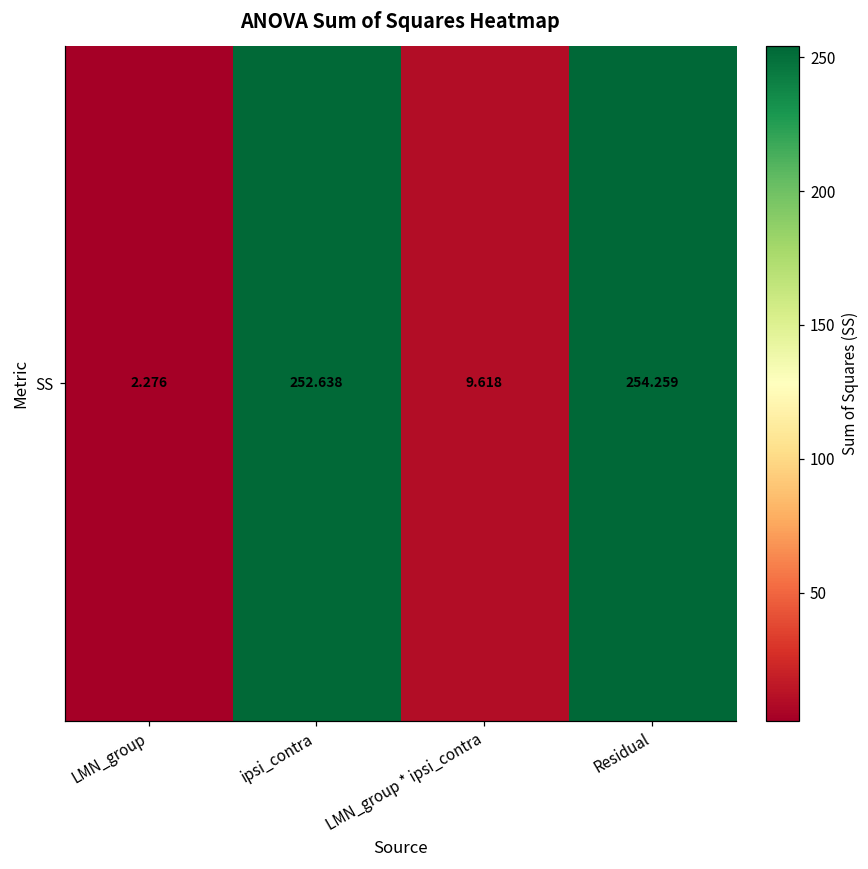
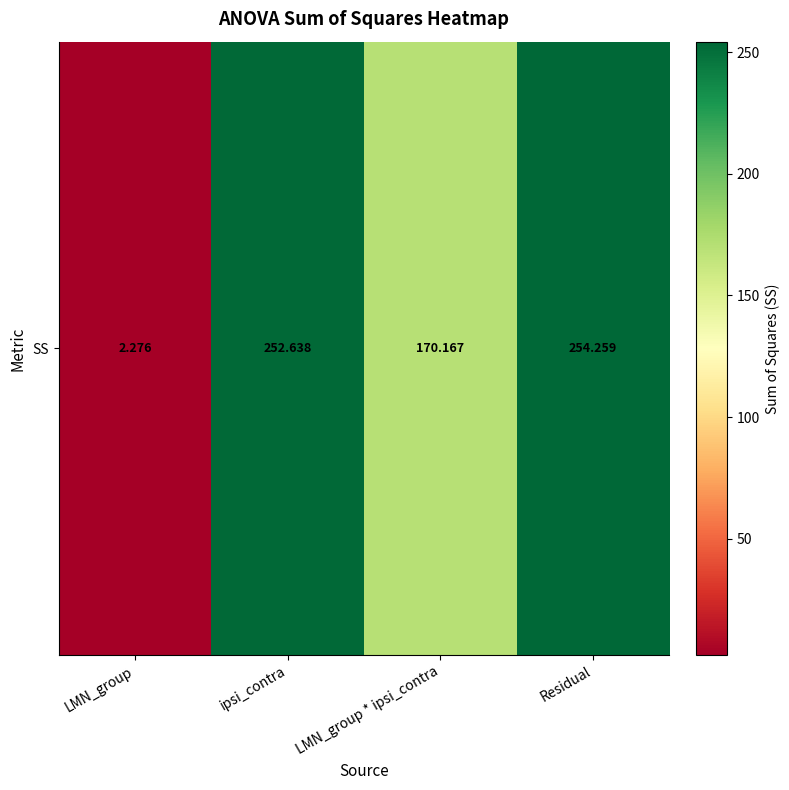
SS, LMN_group * ipsi_contra: 9.618 -> 170.167
